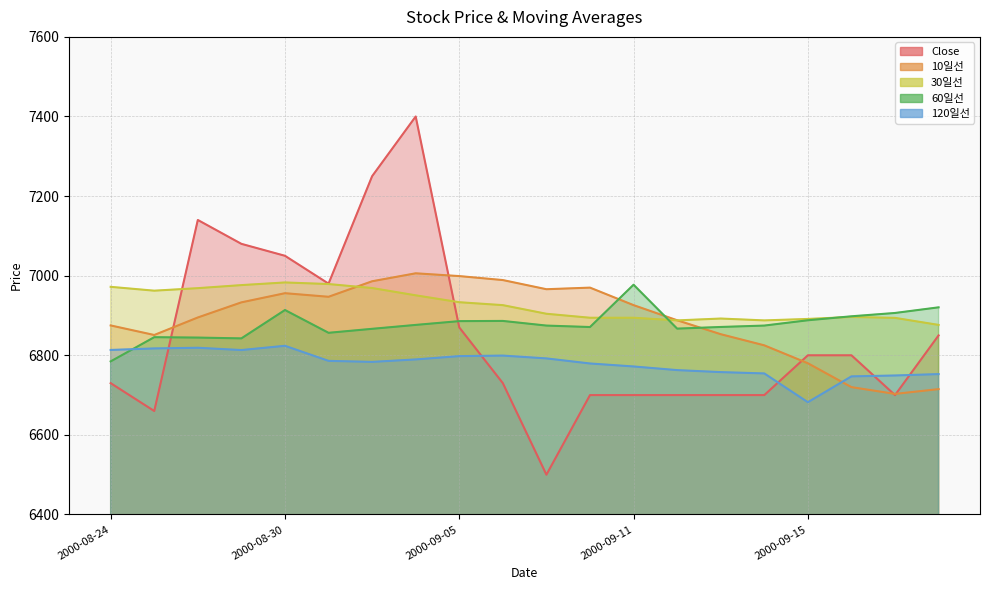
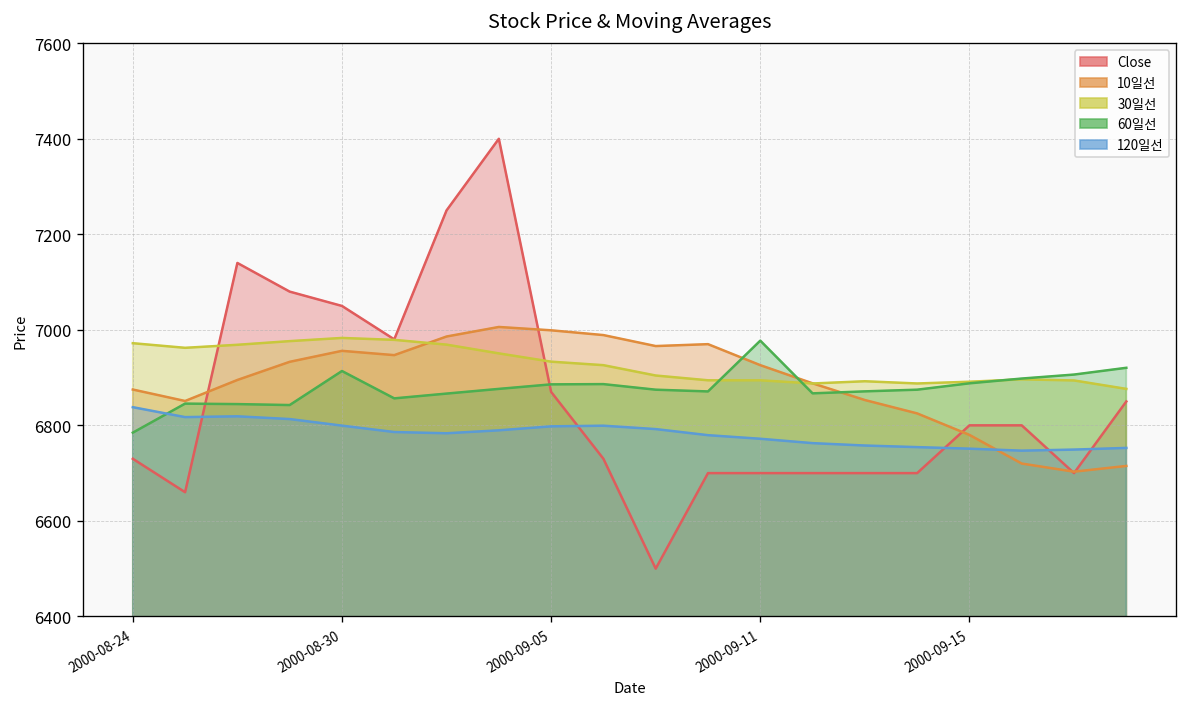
120일선, 2000-08-24: 6810 -> 6840
120일선, 2000-08-30: 6820 -> 6800
120일선, 2000-09-15: 6680 -> 6750
